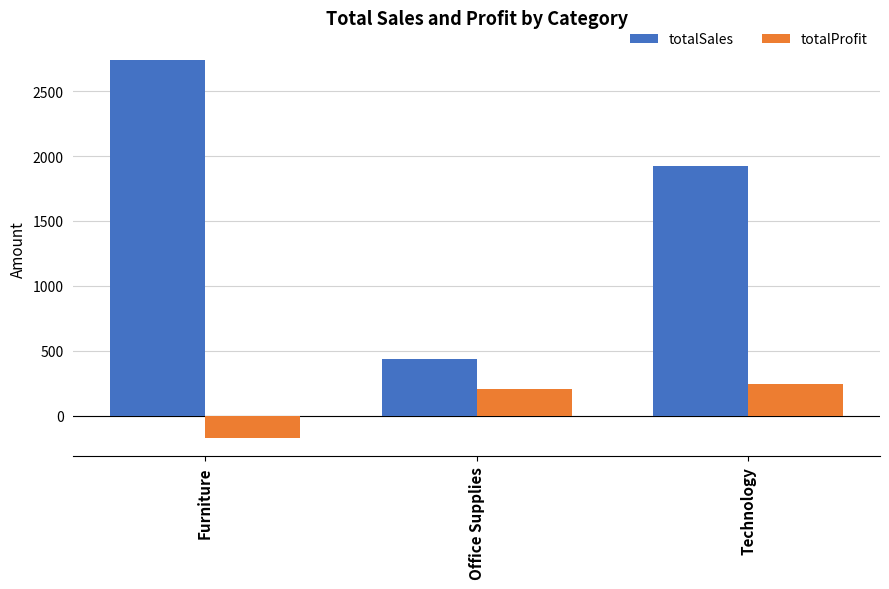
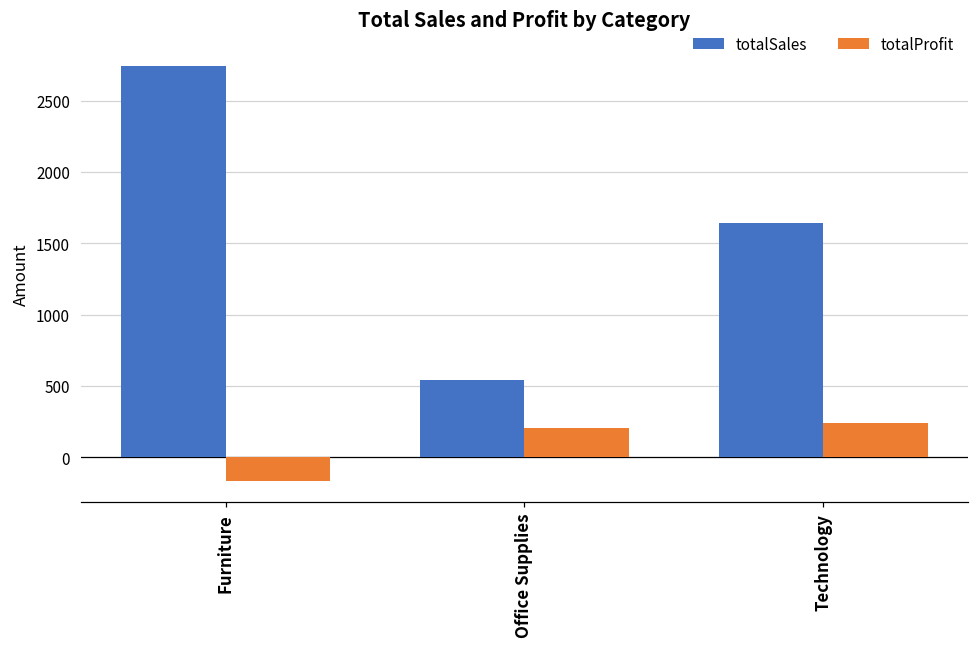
totalSales, Office Supplies: 440 -> 540
totalSales, Technology: 1930 -> 1640
